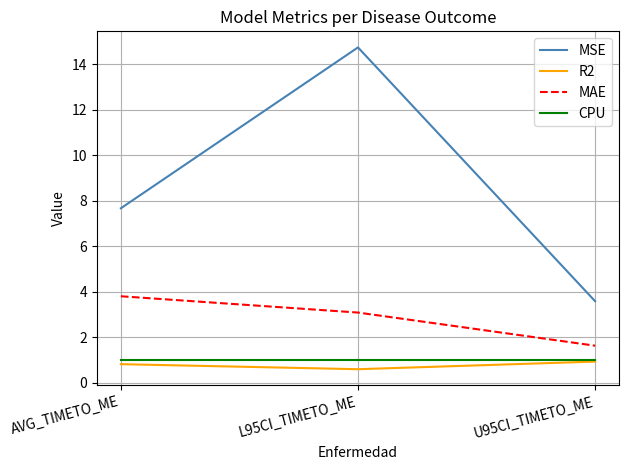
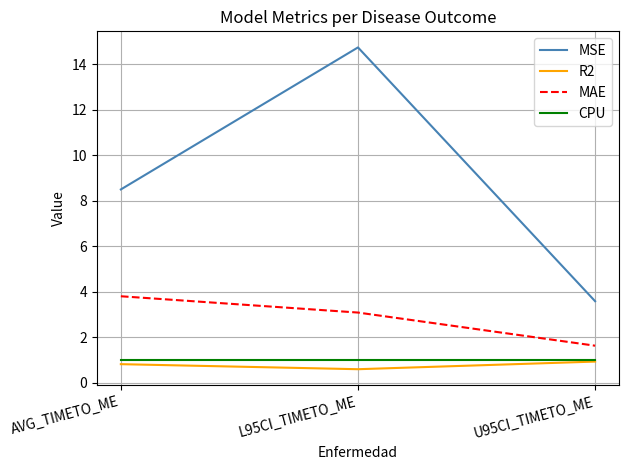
MSE, AVG_TIMETO_ME: 7.7 -> 8.5
